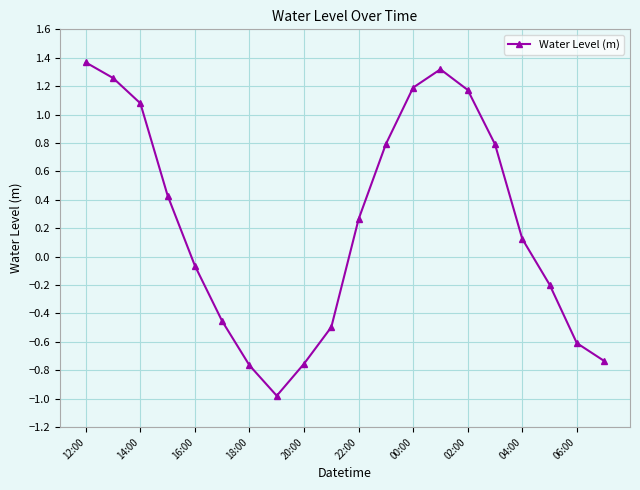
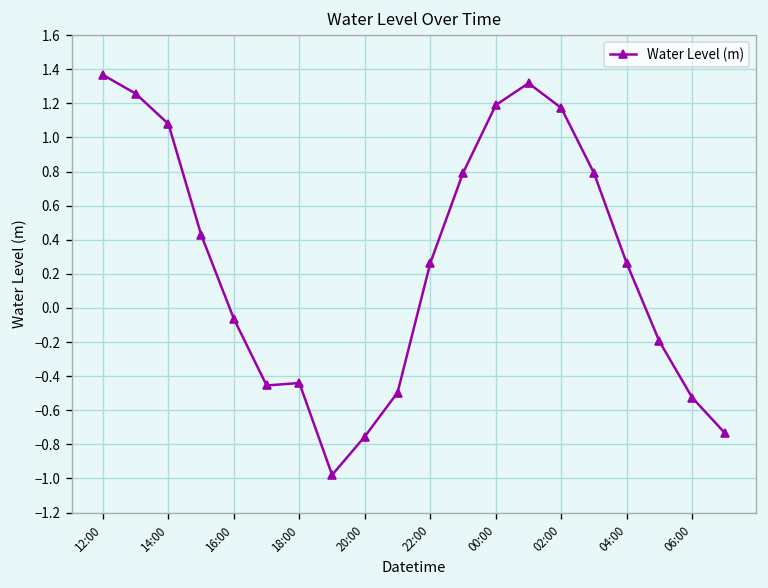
18:00: -0.77 -> -0.44
04:00: 0.13 -> 0.26
06:00: -0.61 -> -0.53
